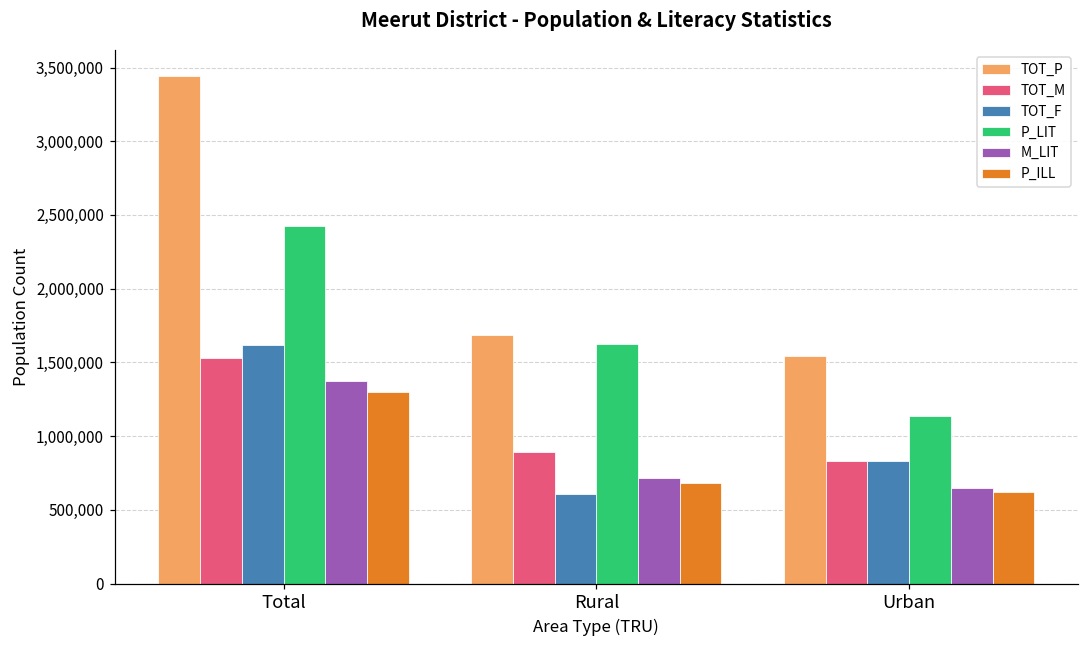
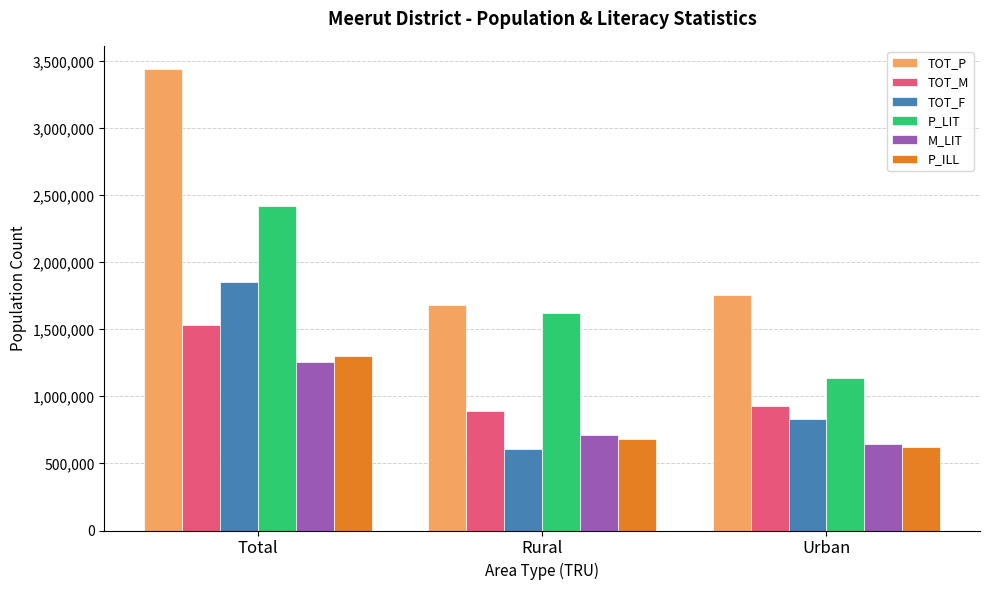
TOT_F, Total: 1,620,000 -> 1,850,000
M_LIT, Total: 1,370,000 -> 1,250,000
TOT_P, Urban: 1,540,000 -> 1,760,000
TOT_M, Urban: 830,000 -> 930,000
